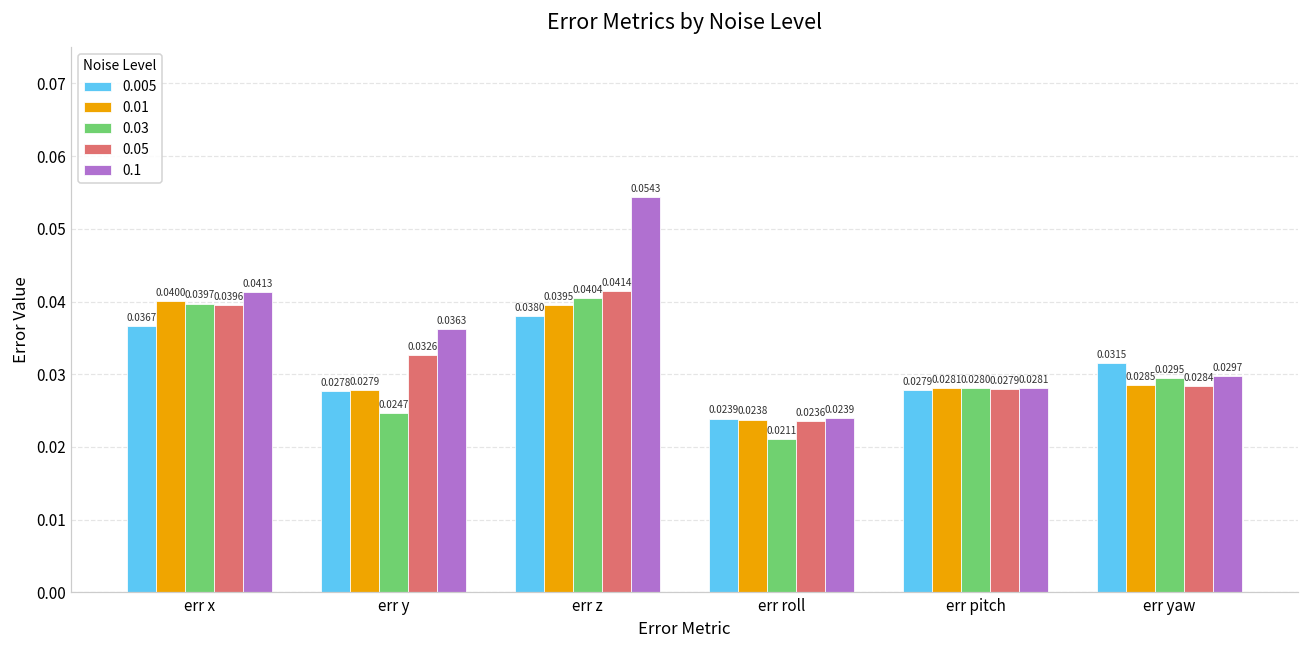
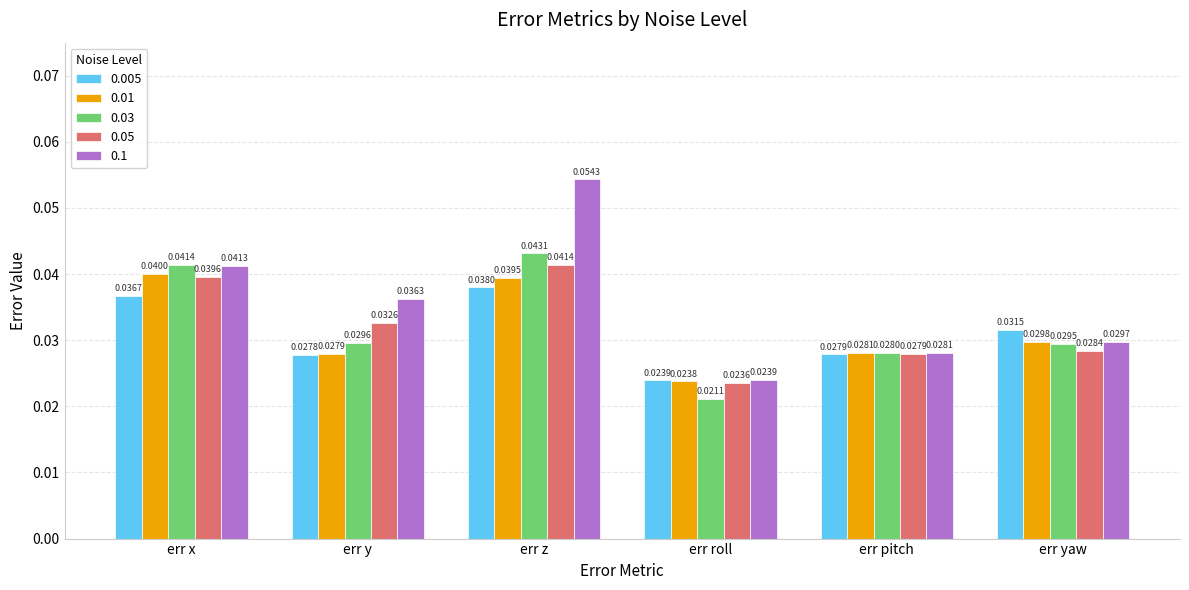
0.03, err x: 0.0397 -> 0.0414
0.03, err y: 0.0247 -> 0.0296
0.03, err z: 0.0404 -> 0.0431
0.01, err yaw: 0.0285 -> 0.0298
